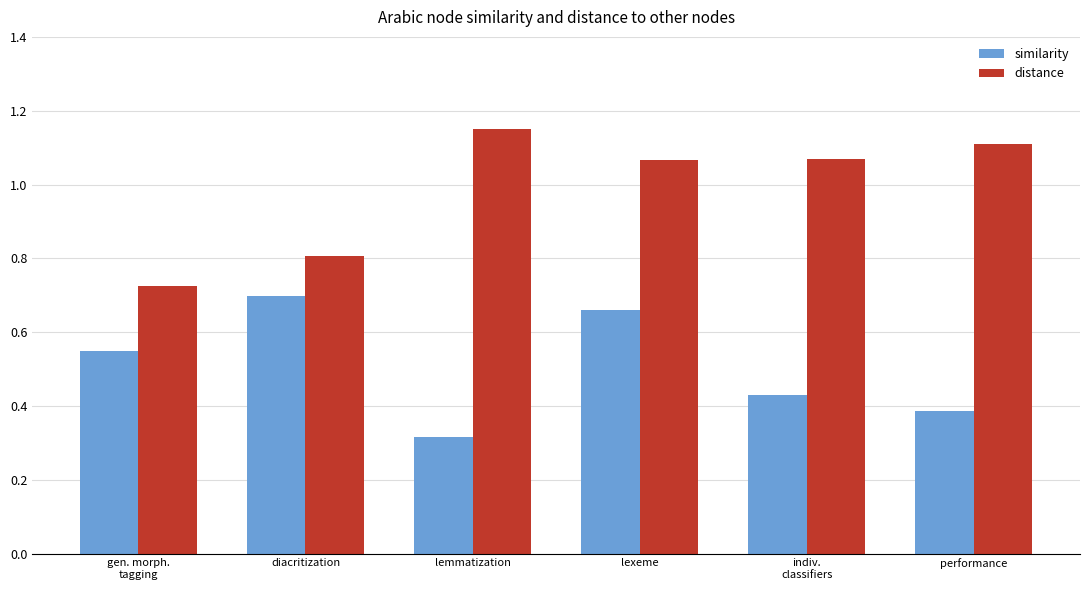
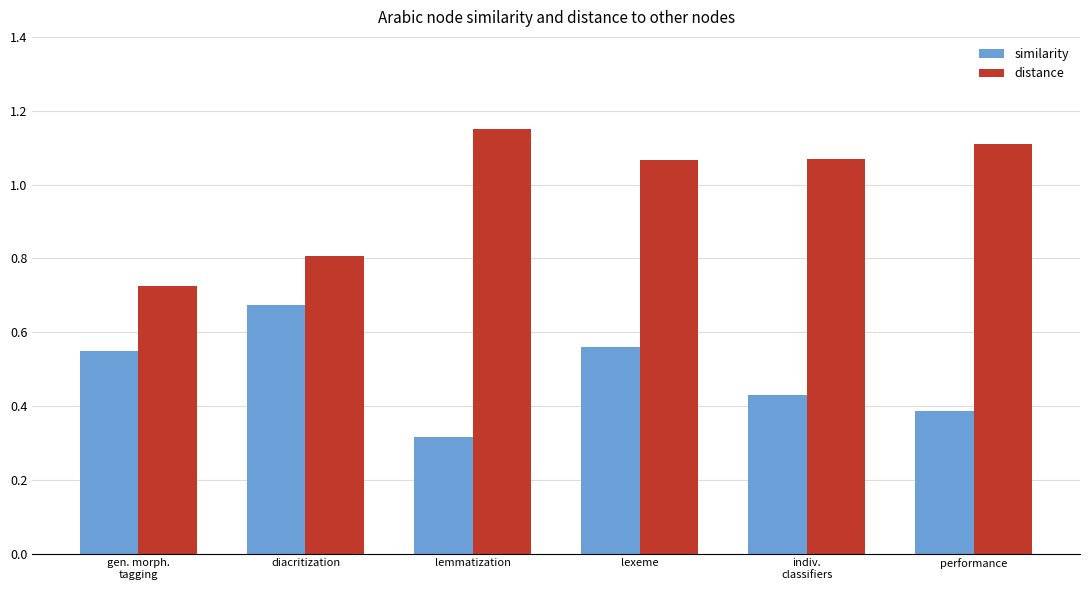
similarity, diacritization: 0.70 -> 0.67
similarity, lexeme: 0.66 -> 0.56
